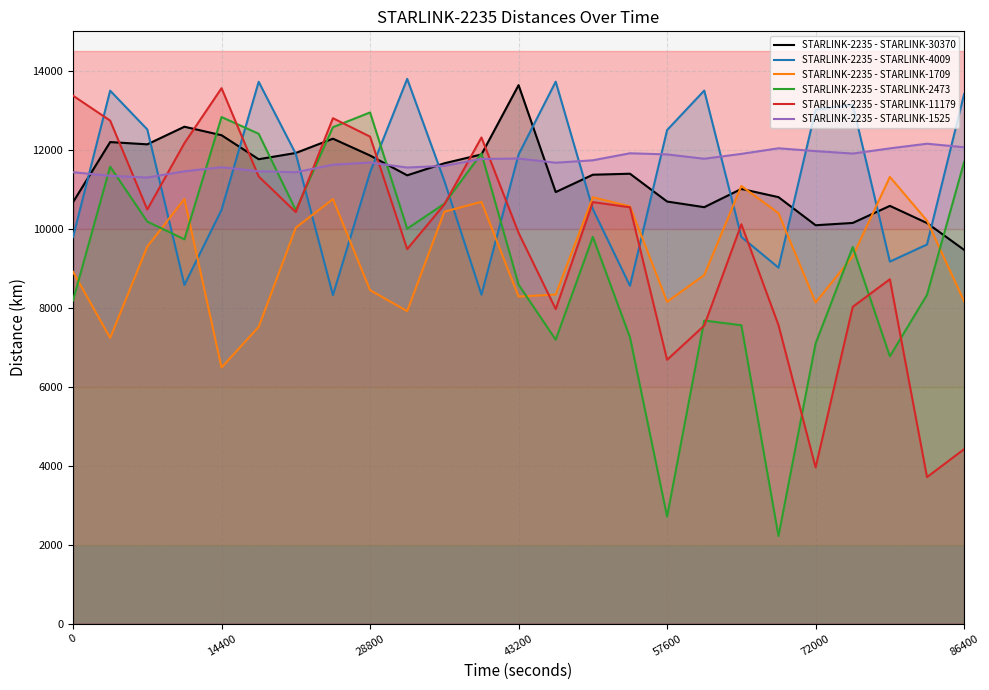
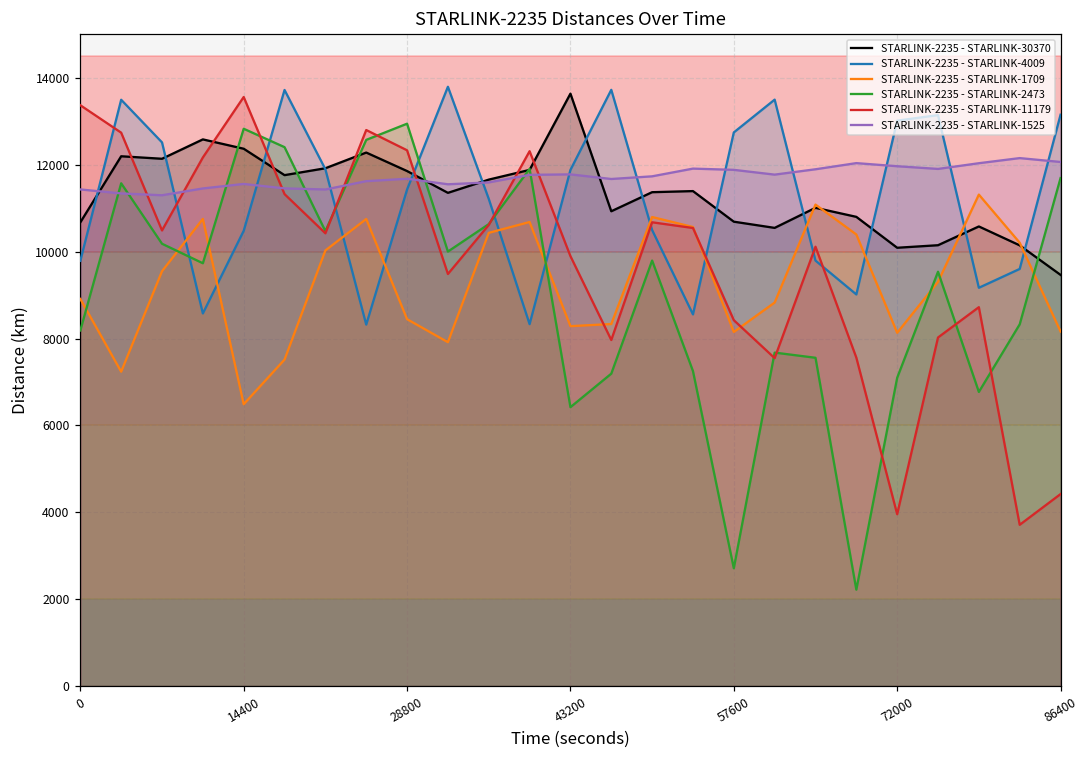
STARLINK-2235 - STARLINK-2473, 43200: 8600 -> 6400
STARLINK-2235 - STARLINK-4009, 57600: 12500 -> 12700
STARLINK-2235 - STARLINK-11179, 57600: 6700 -> 8400
STARLINK-2235 - STARLINK-4009, 86400: 13400 -> 13200
